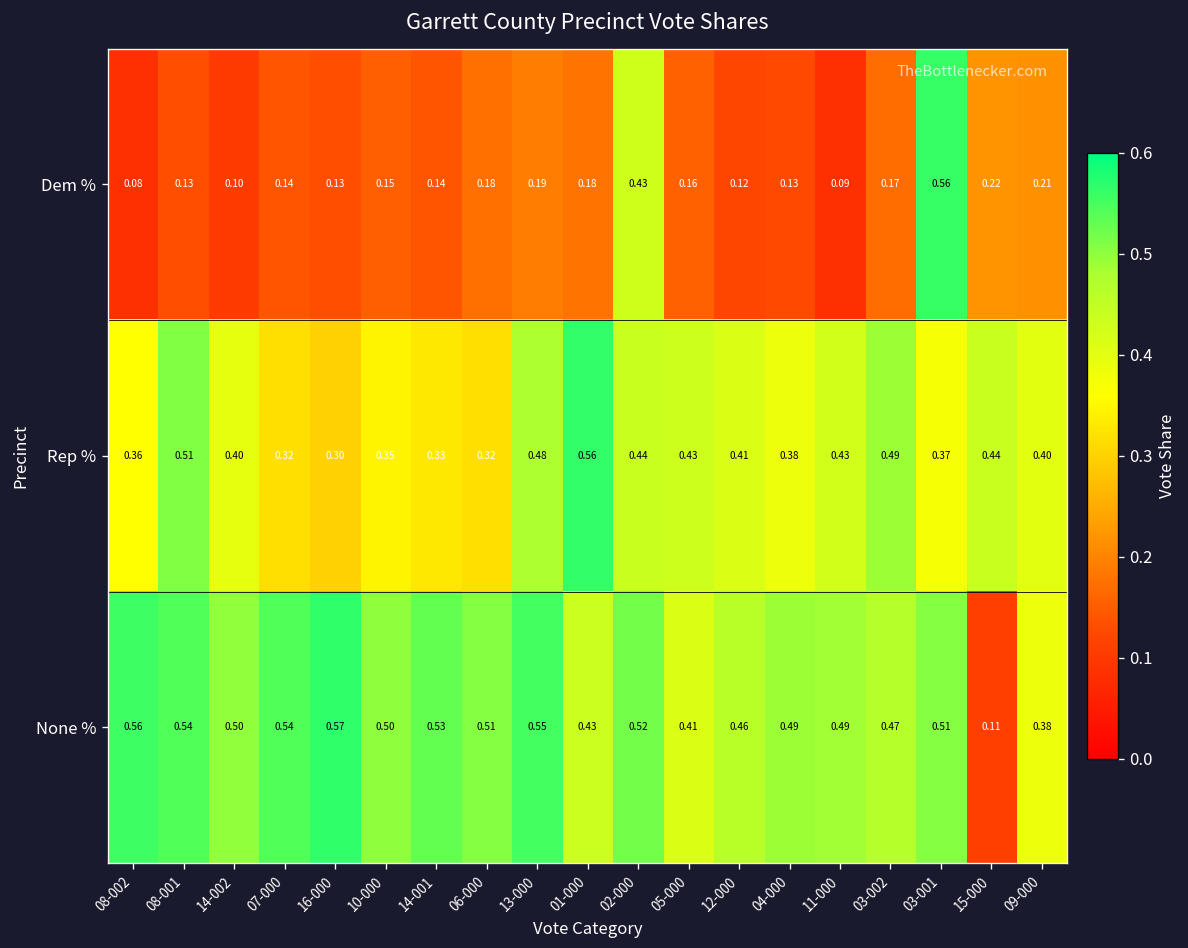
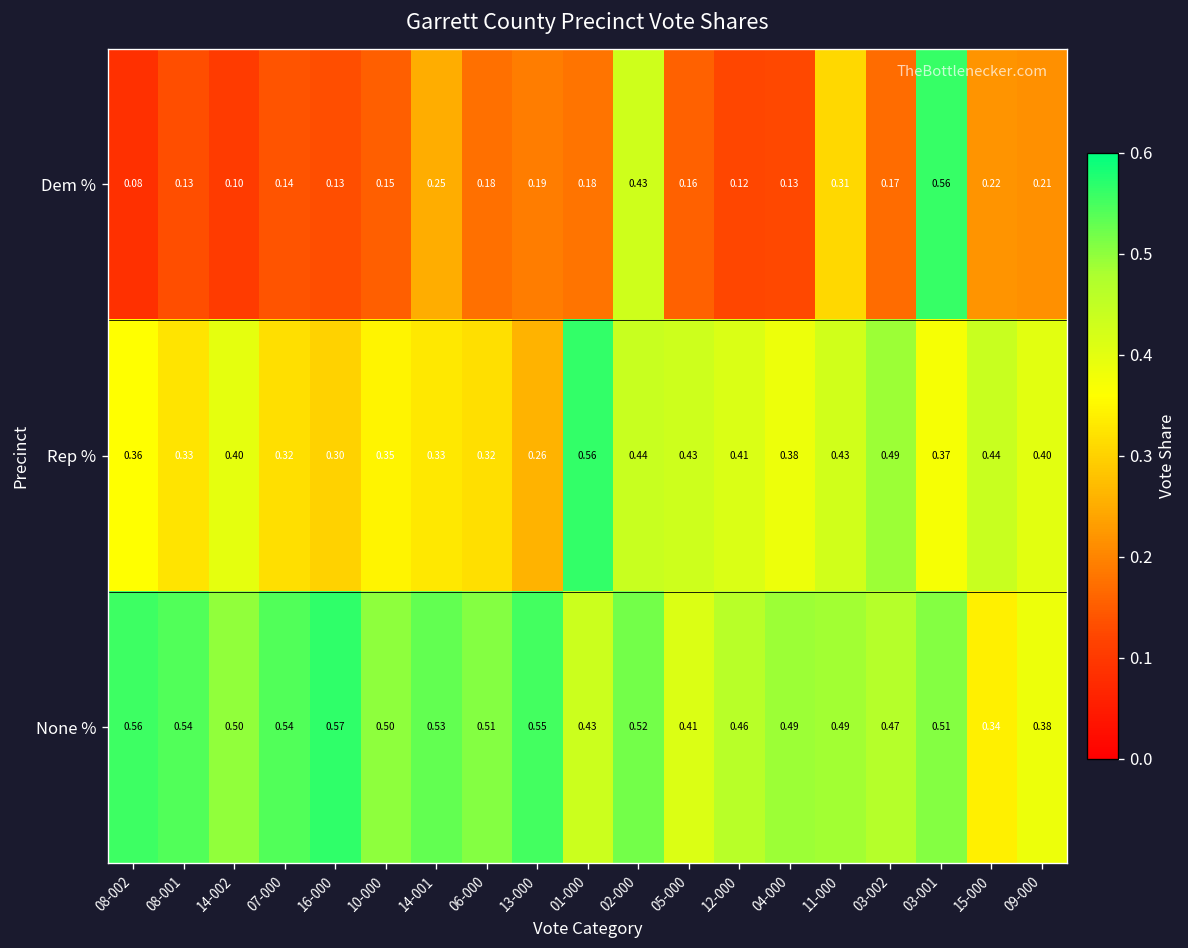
Dem %, 14-001: 0.14 -> 0.25
Dem %, 11-000: 0.09 -> 0.31
Rep %, 08-001: 0.51 -> 0.33
Rep %, 13-000: 0.48 -> 0.26
None %, 15-000: 0.11 -> 0.34
